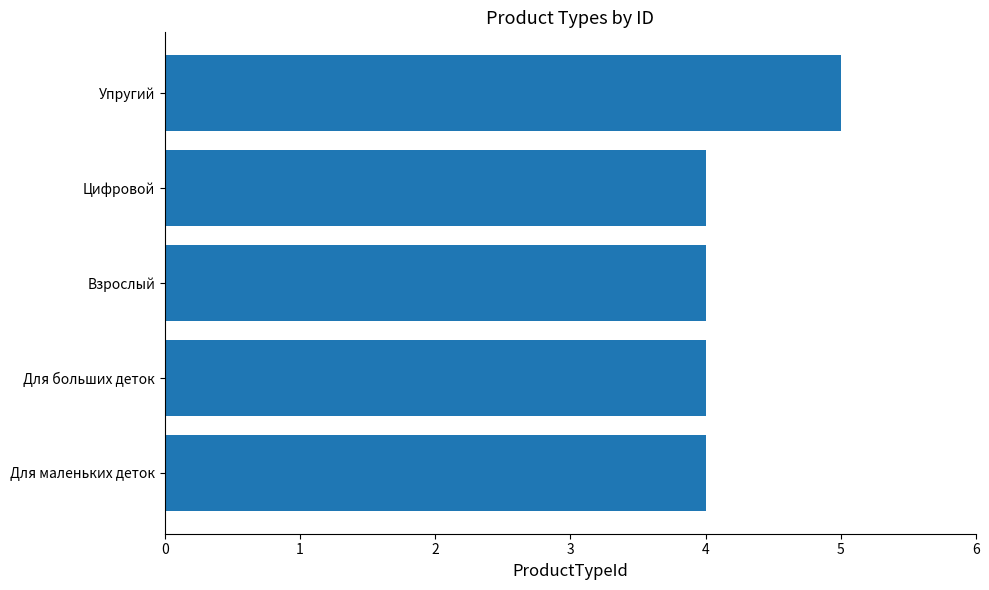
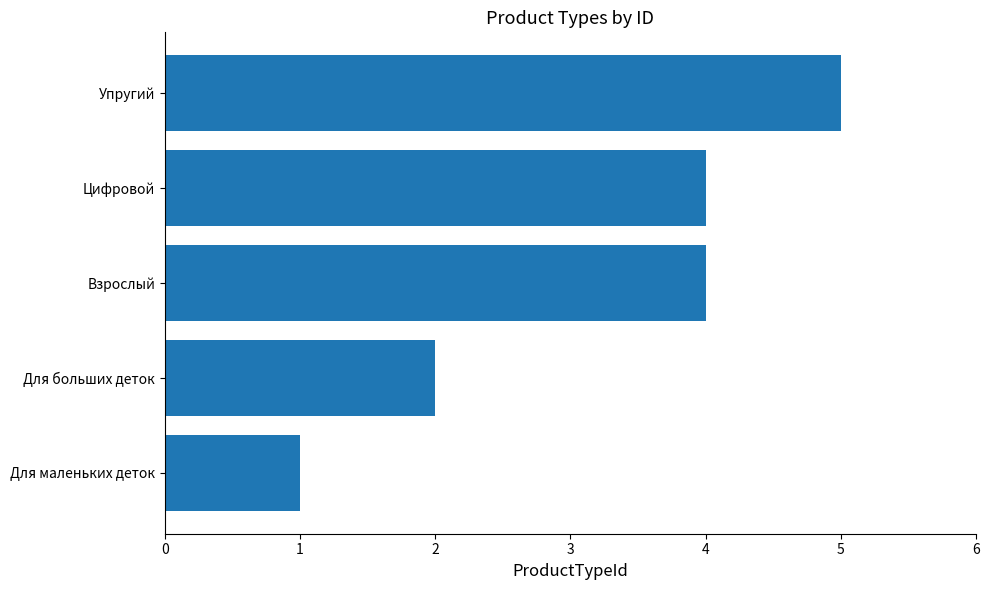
Для больших деток: 4 -> 2
Для маленьких деток: 4 -> 1
